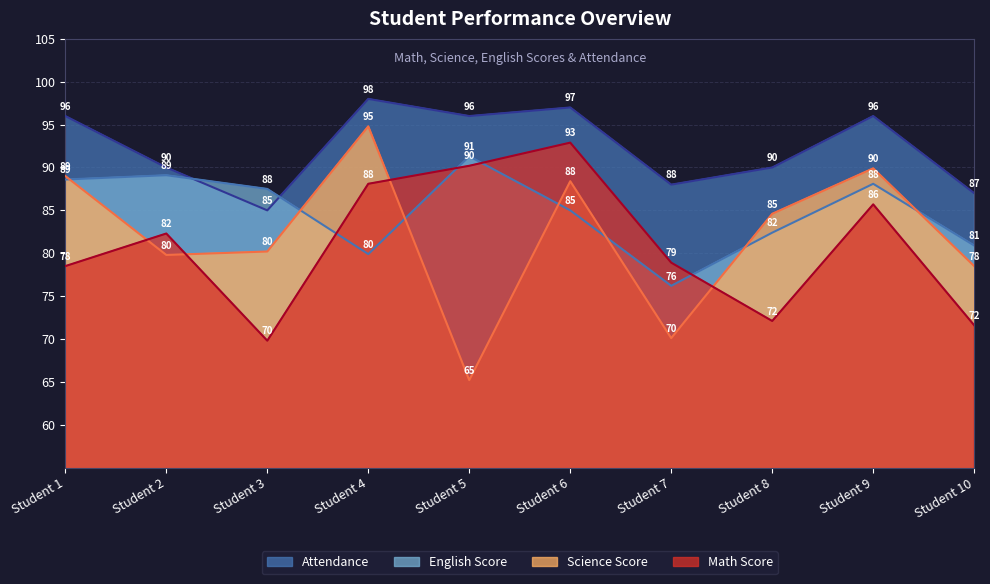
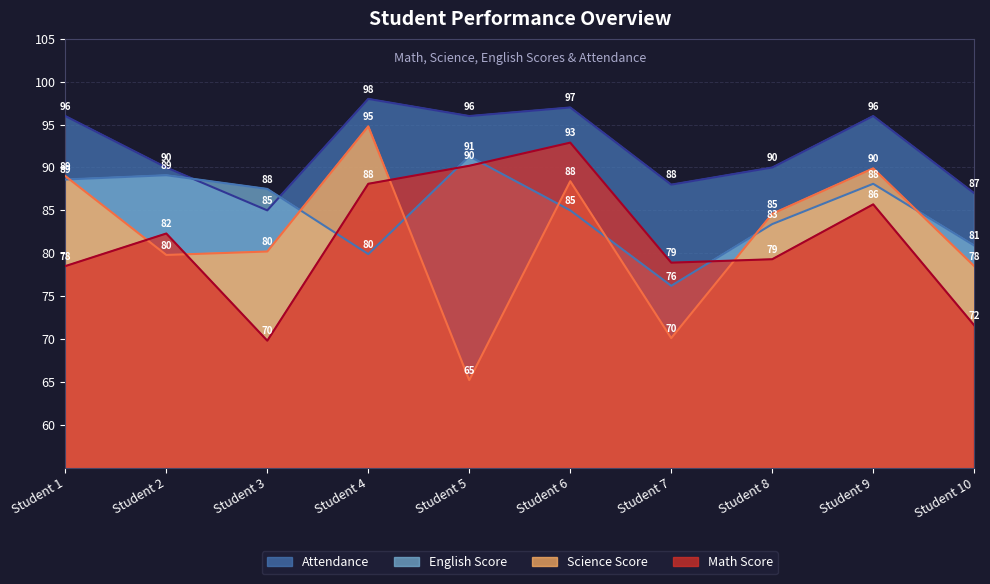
English Score, Student 8: 82 -> 83
Math Score, Student 8: 72 -> 79
